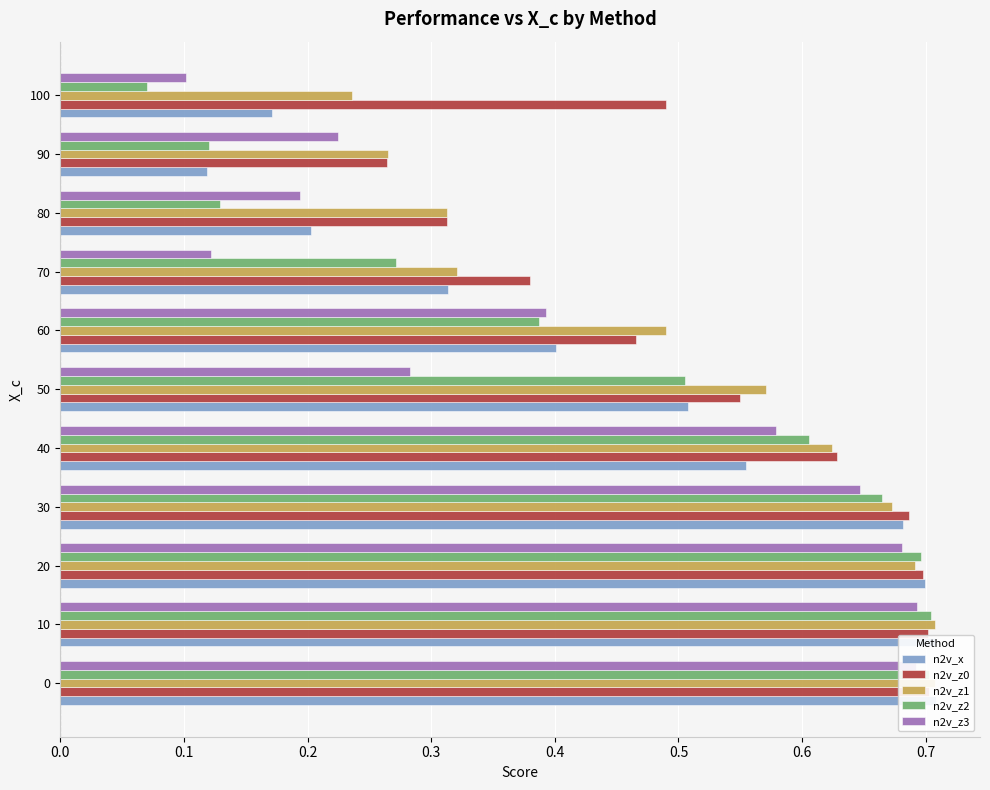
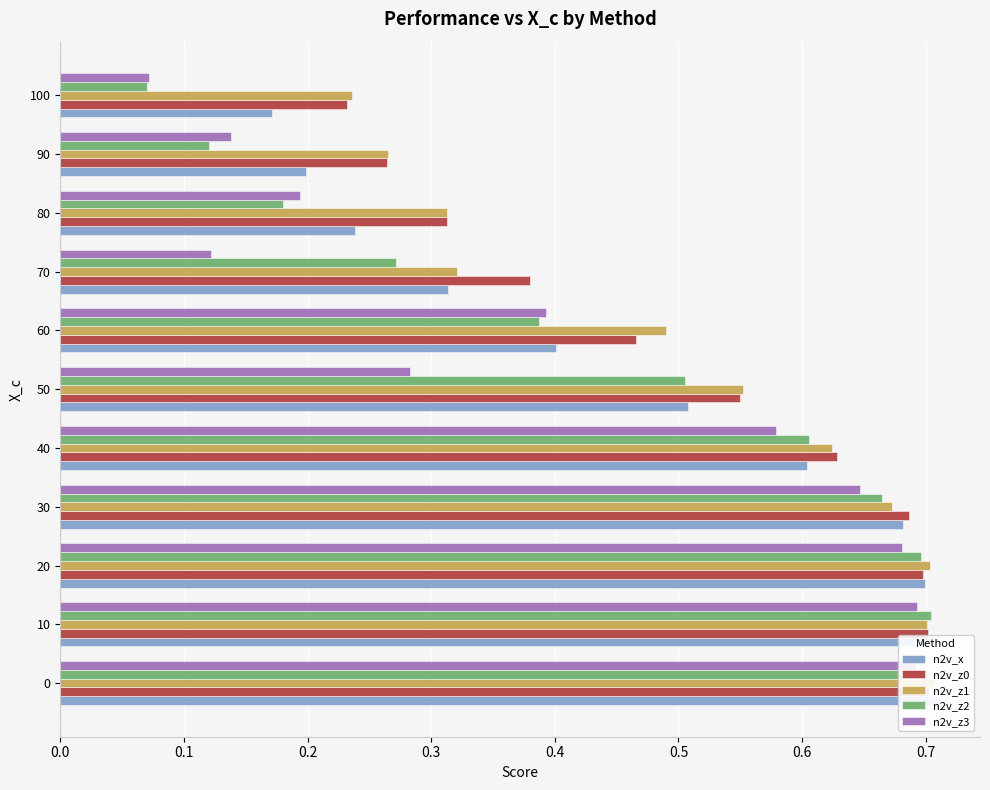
n2v_z3, 100: 0.101 -> 0.072
n2v_z0, 100: 0.490 -> 0.232
n2v_z3, 90: 0.225 -> 0.138
n2v_x, 90: 0.119 -> 0.199
n2v_z2, 80: 0.129 -> 0.180
n2v_x, 80: 0.202 -> 0.238
n2v_z1, 50: 0.571 -> 0.552
n2v_x, 40: 0.554 -> 0.604
n2v_z1, 20: 0.691 -> 0.703
n2v_z1, 10: 0.708 -> 0.701
